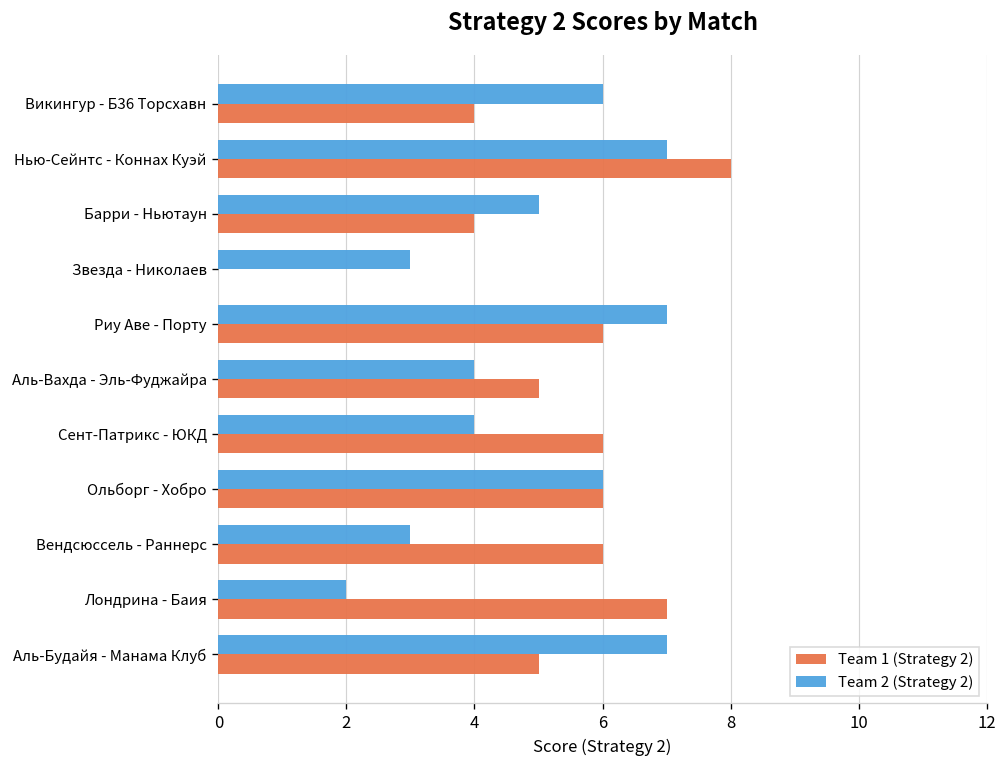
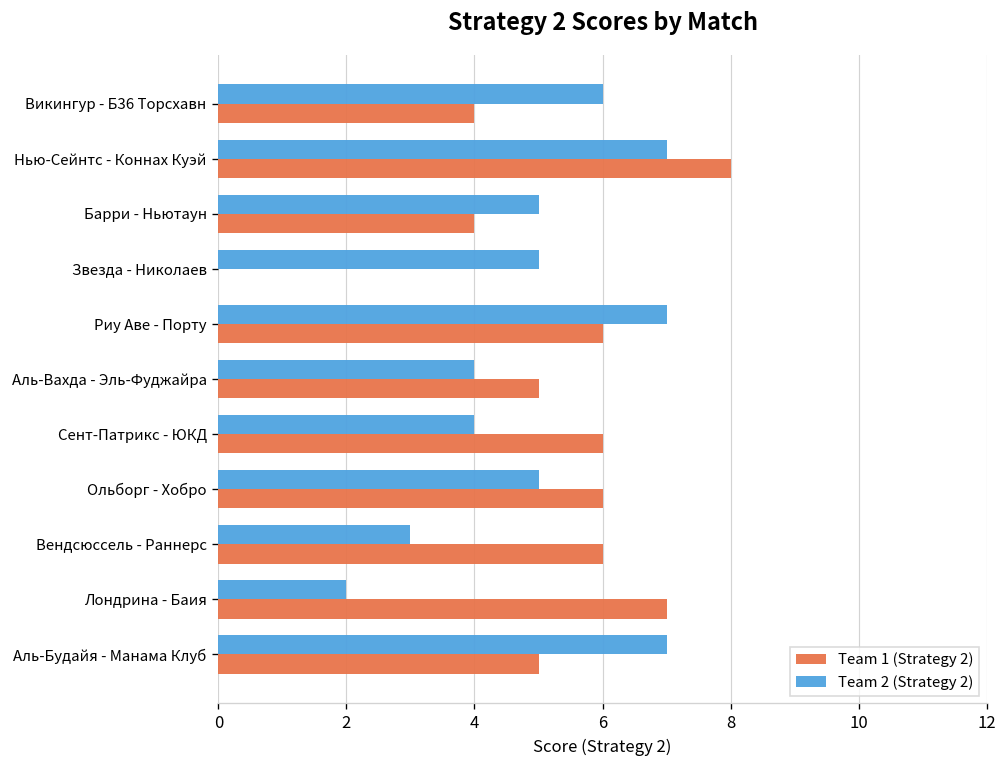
Team 2 (Strategy 2), Звезда - Николаев: 3 -> 5
Team 2 (Strategy 2), Ольборг - Хобро: 6 -> 5
